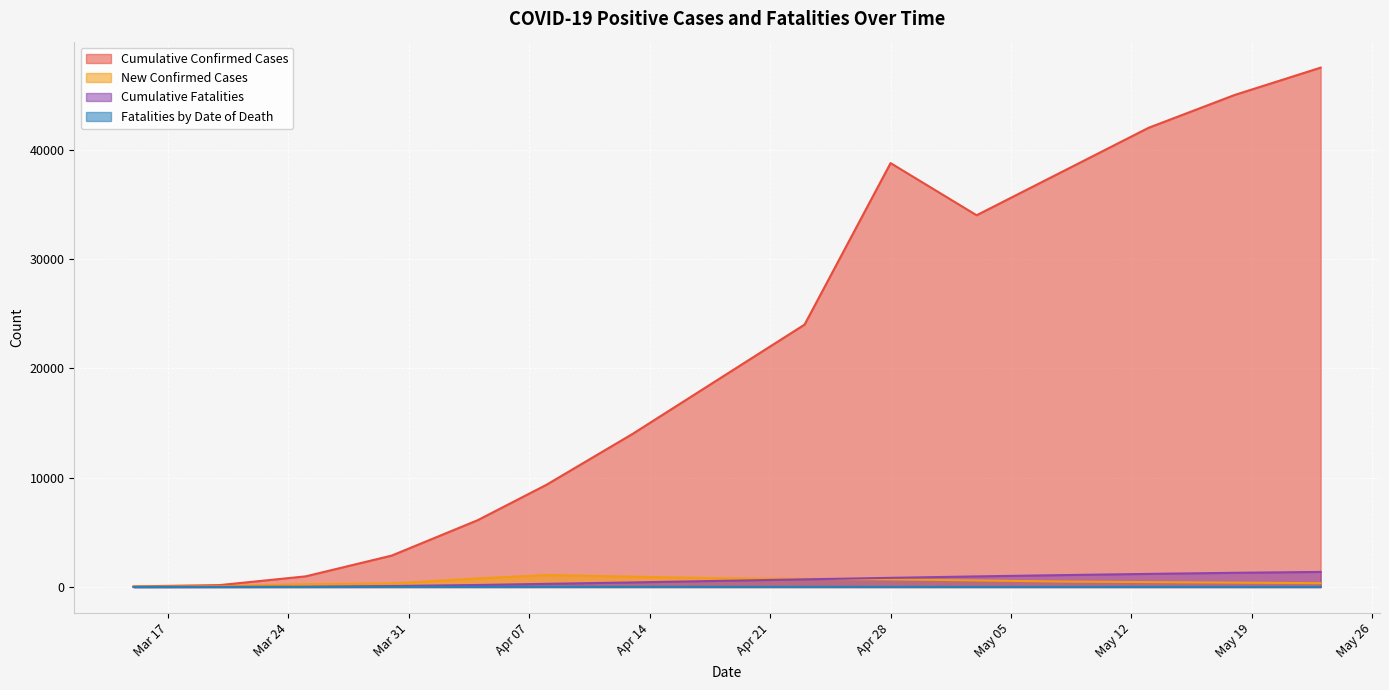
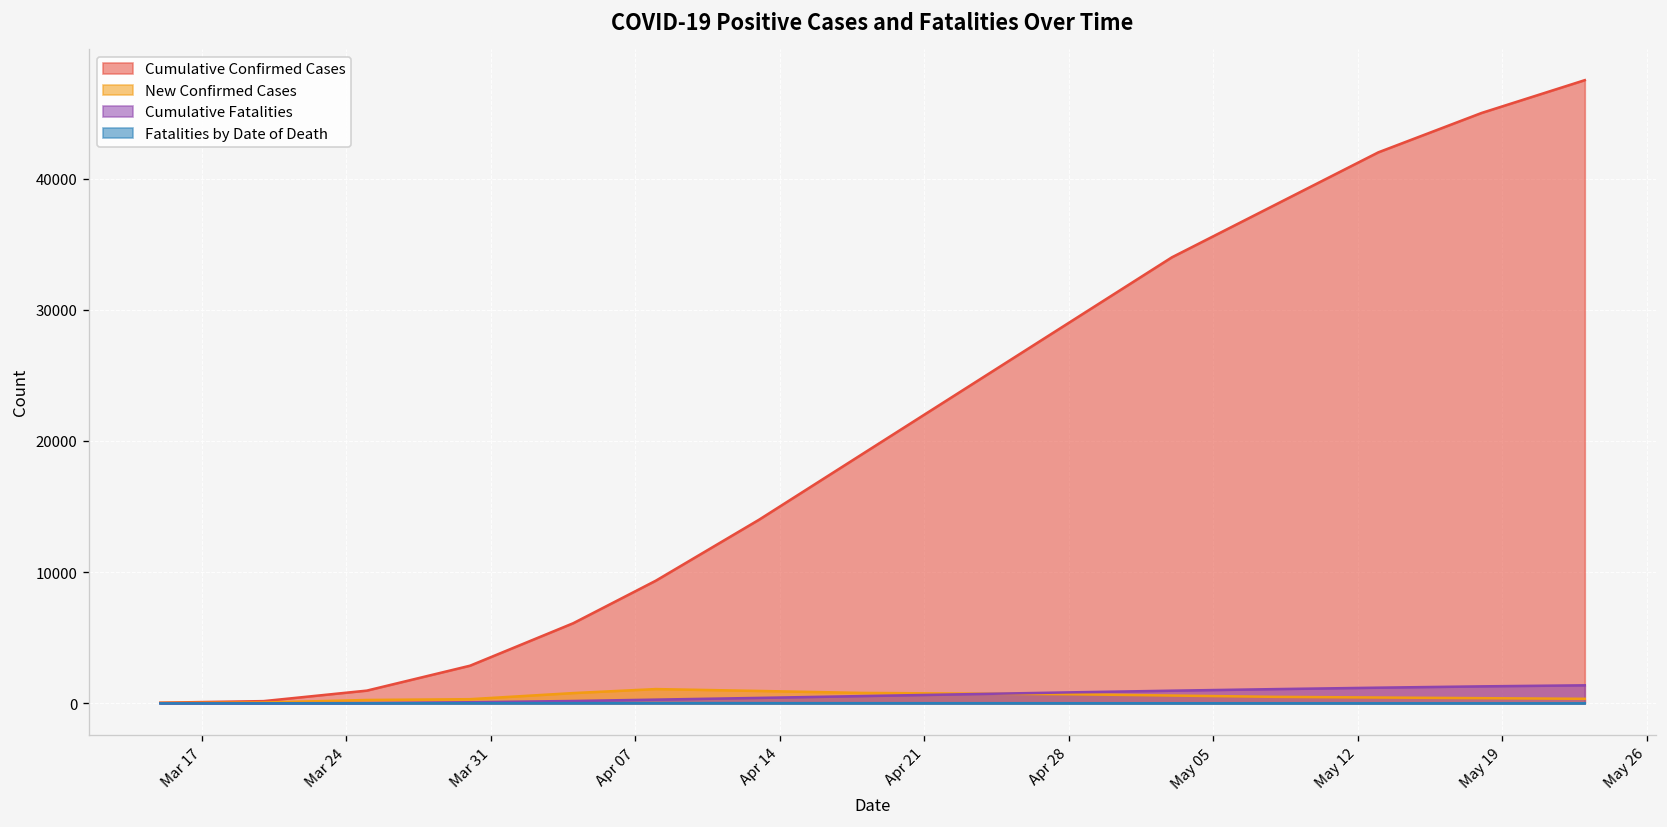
Cumulative Confirmed Cases, Apr 28: 38800 -> 29000
